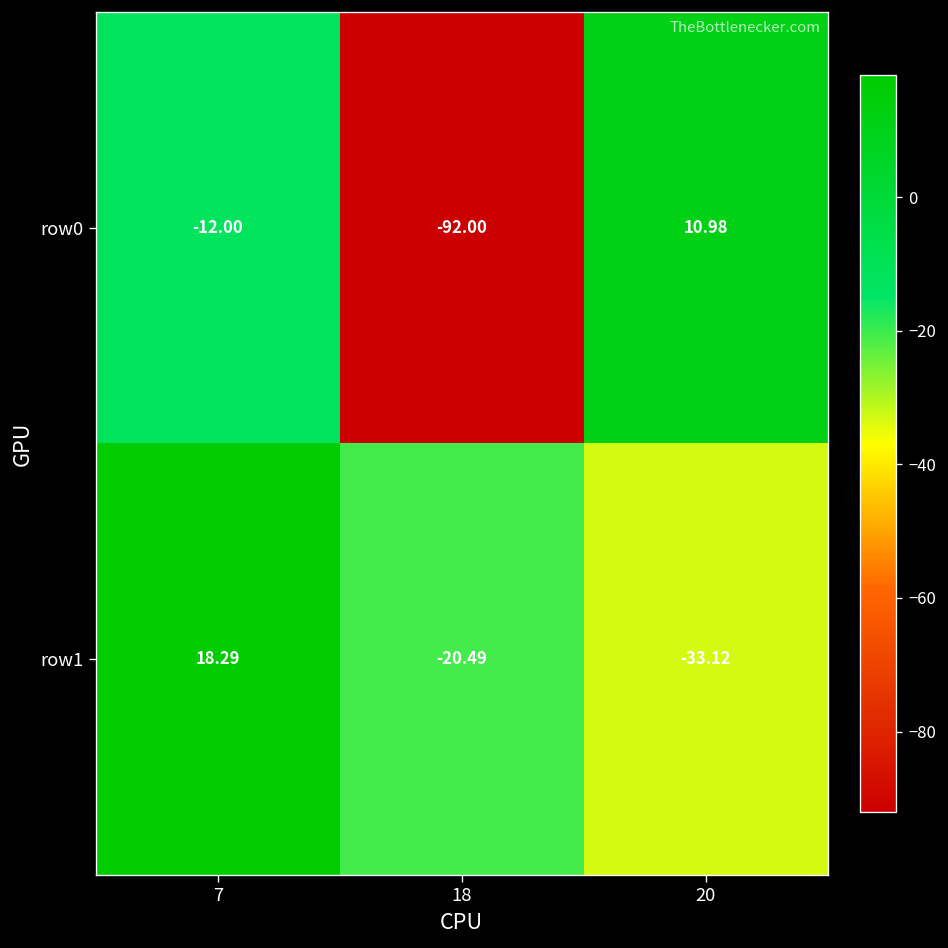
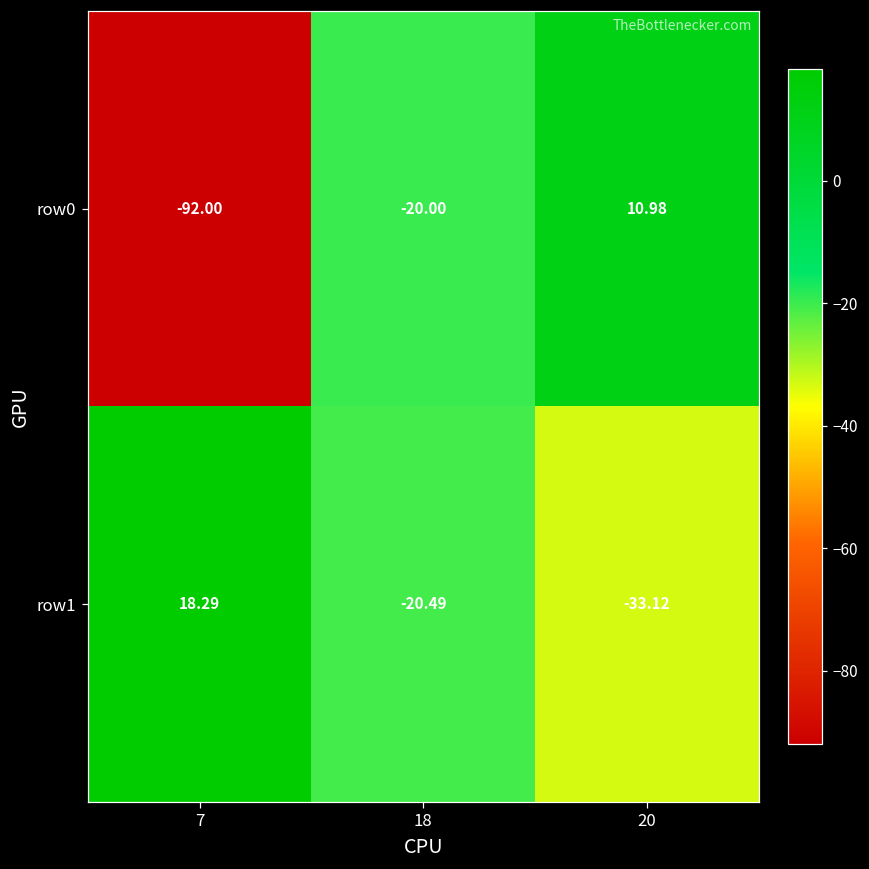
row0, 7: -12.00 -> -92.00
row0, 18: -92.00 -> -20.00
